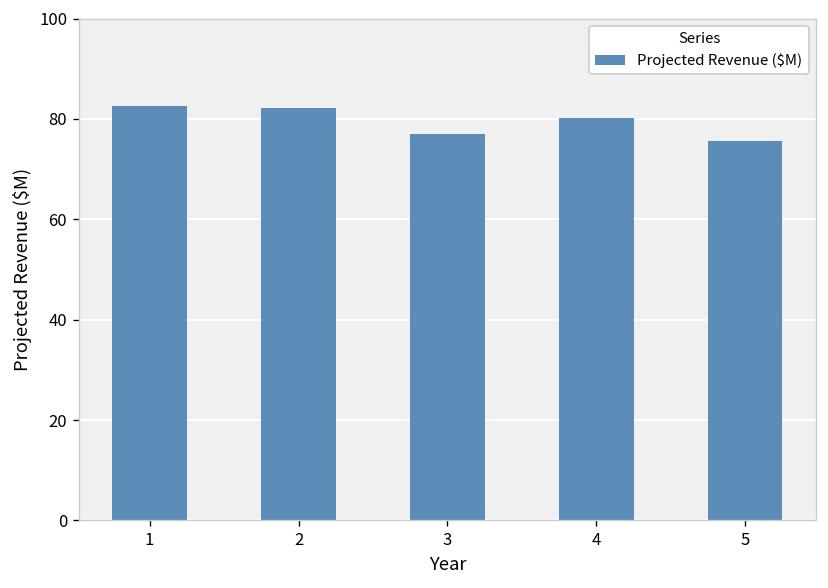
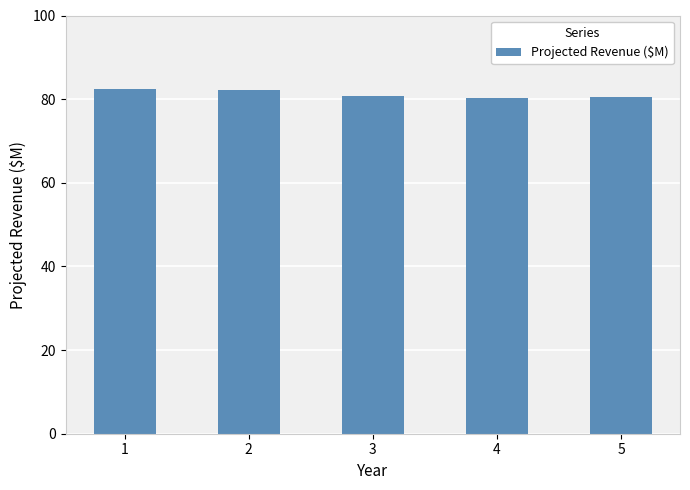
3: 77 -> 81
5: 76 -> 80
